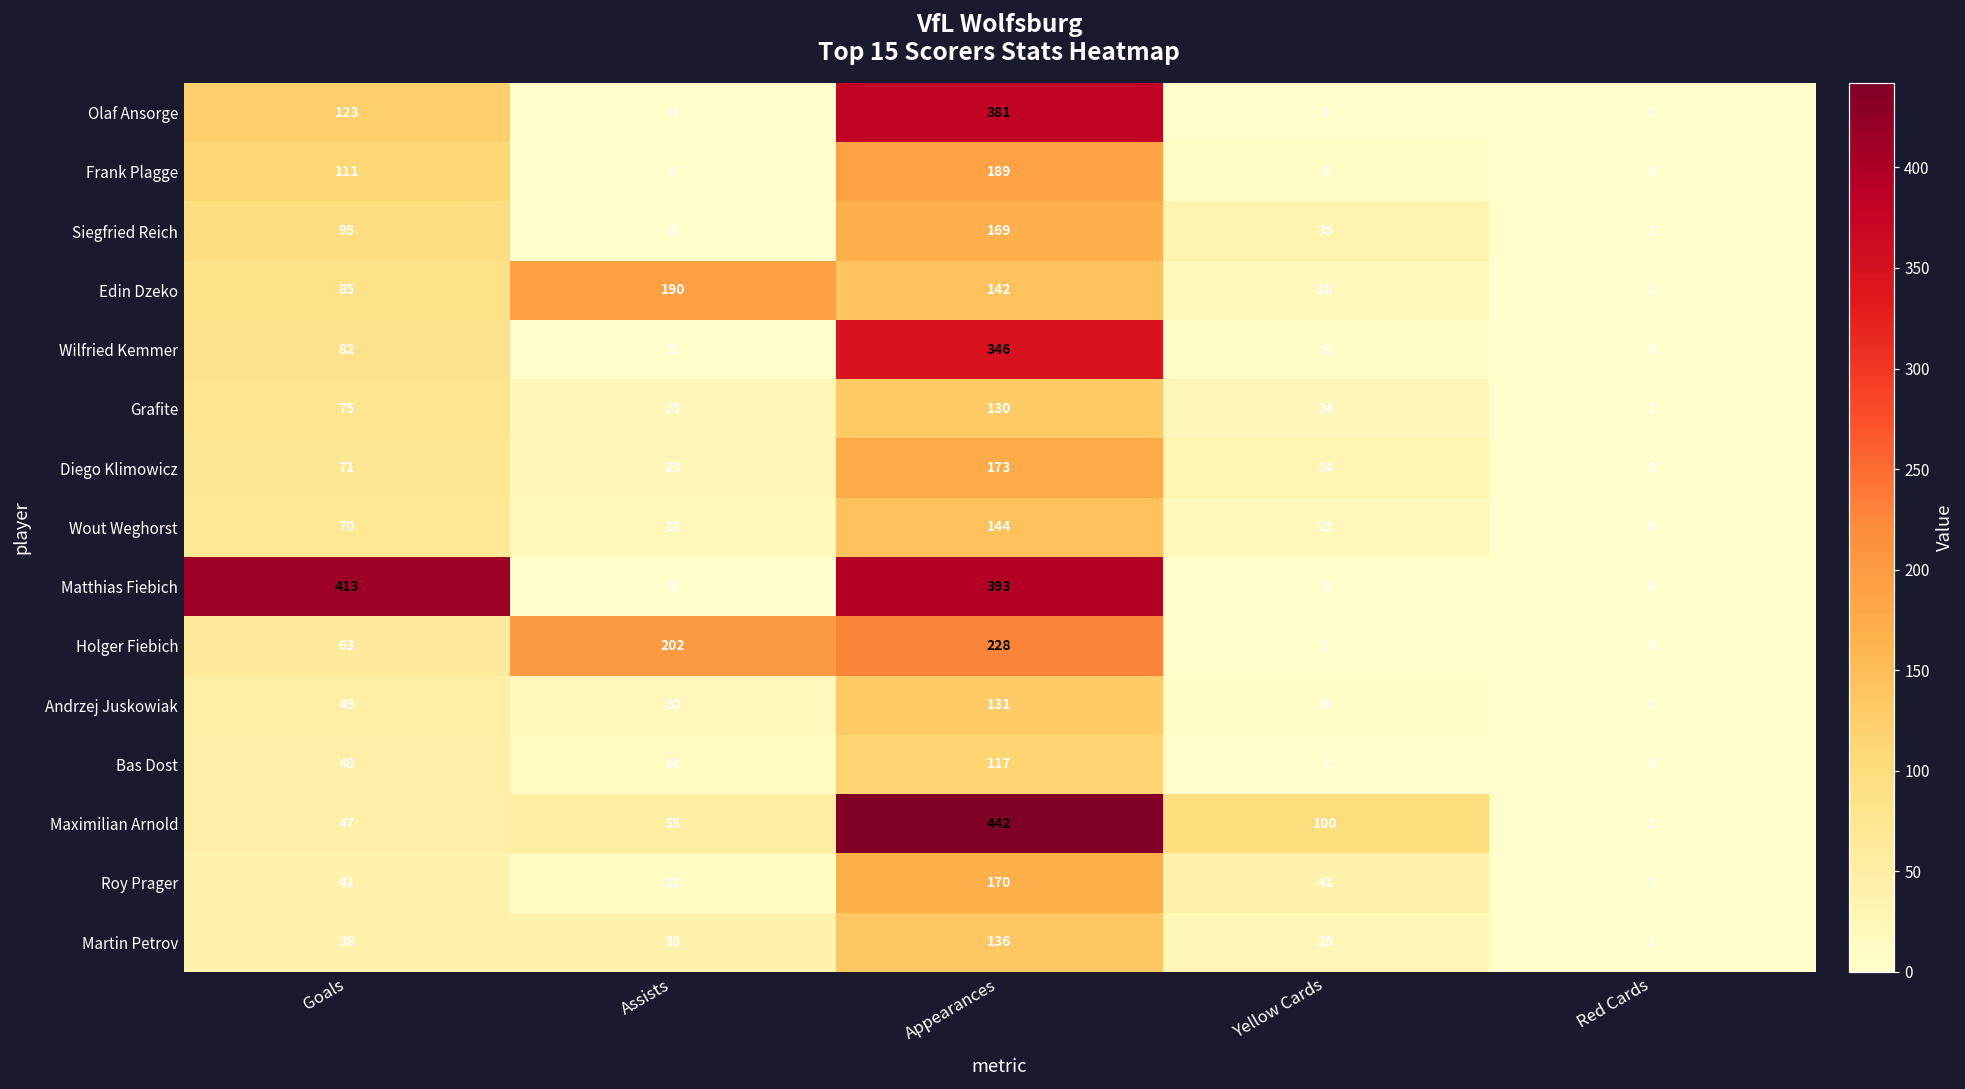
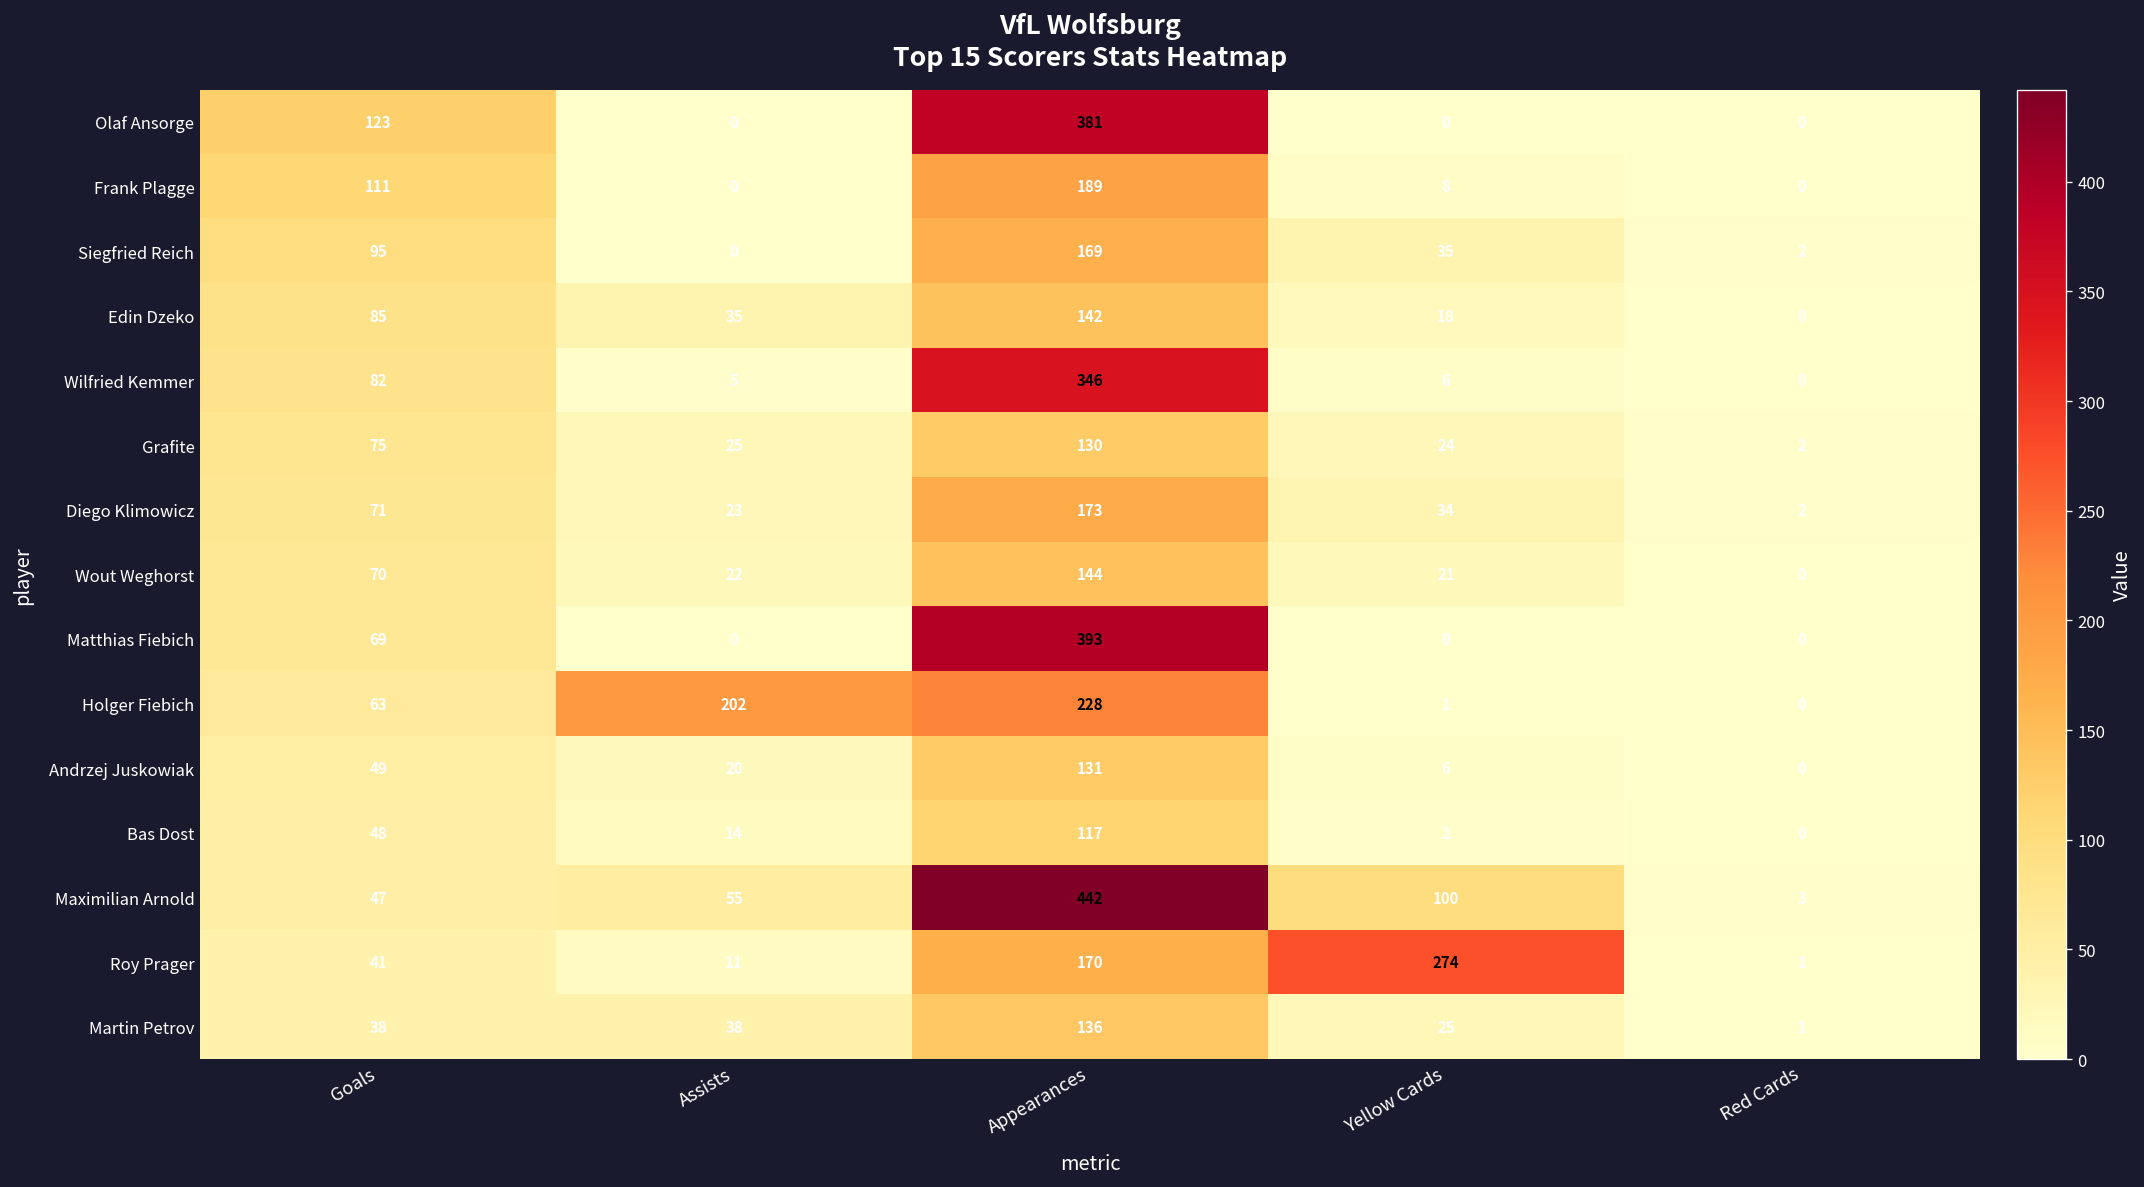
Edin Dzeko, Assists: 190 -> 35
Matthias Fiebich, Goals: 413 -> 69
Roy Prager, Yellow Cards: 41 -> 274
